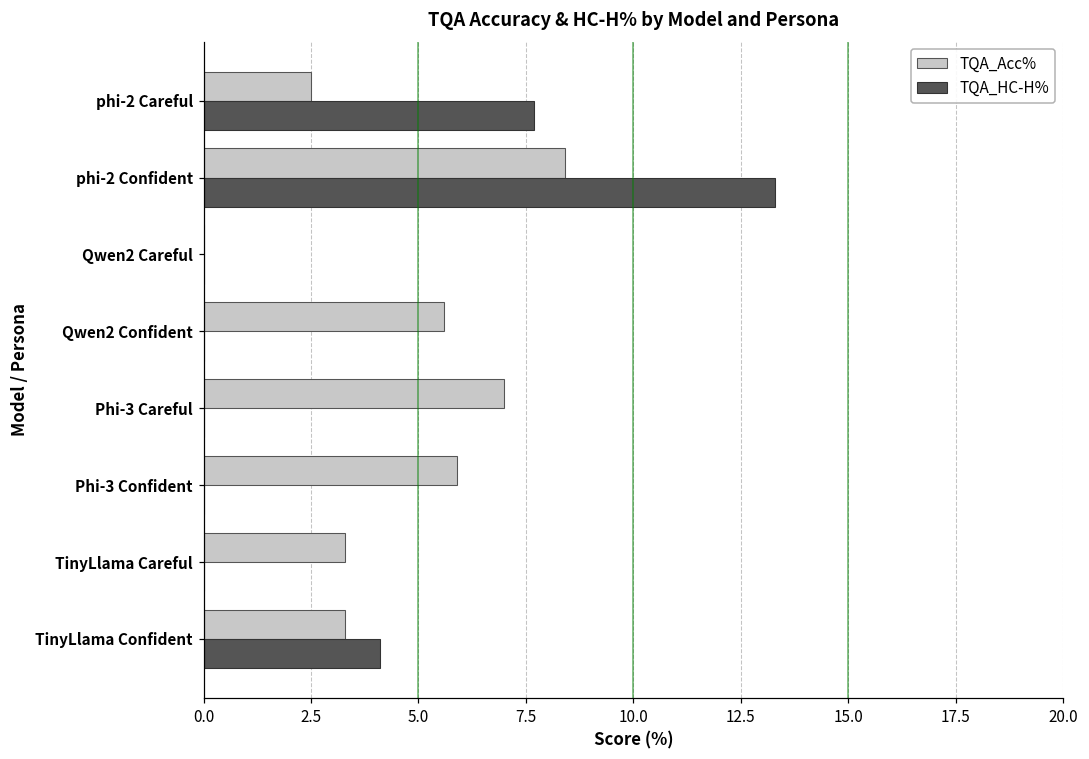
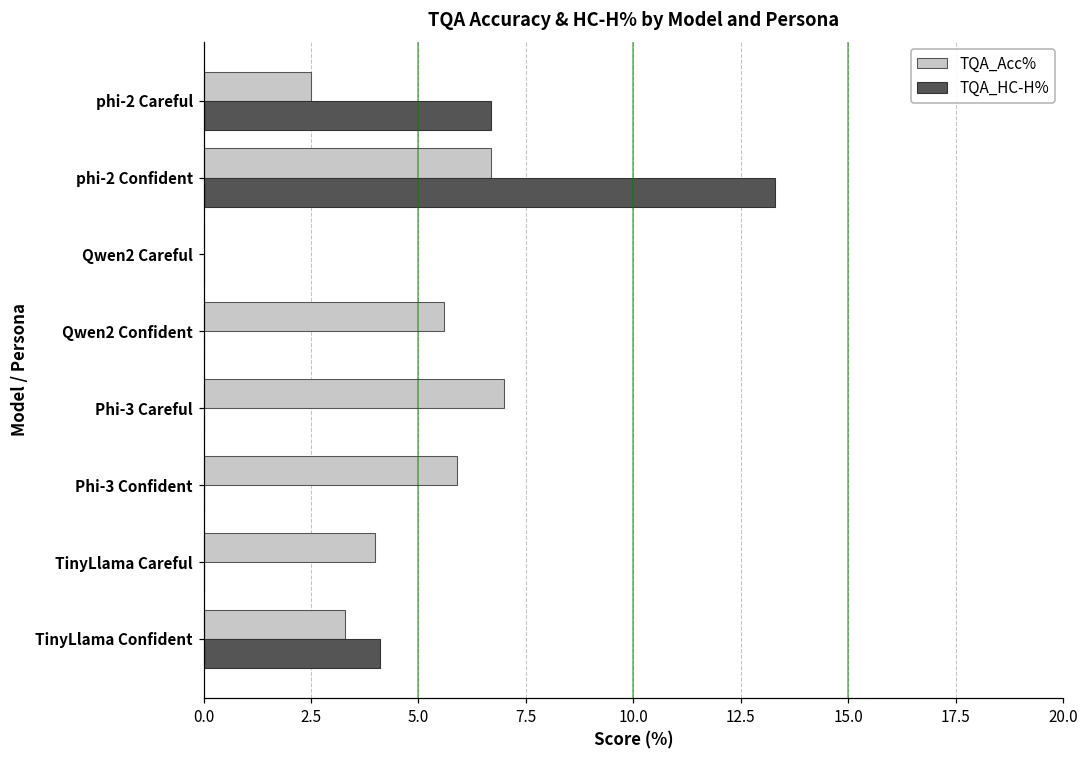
TQA_HC-H%, phi-2 Careful: 7.7 -> 6.7
TQA_Acc%, phi-2 Confident: 8.4 -> 6.7
TQA_Acc%, TinyLlama Careful: 3.3 -> 4.0
